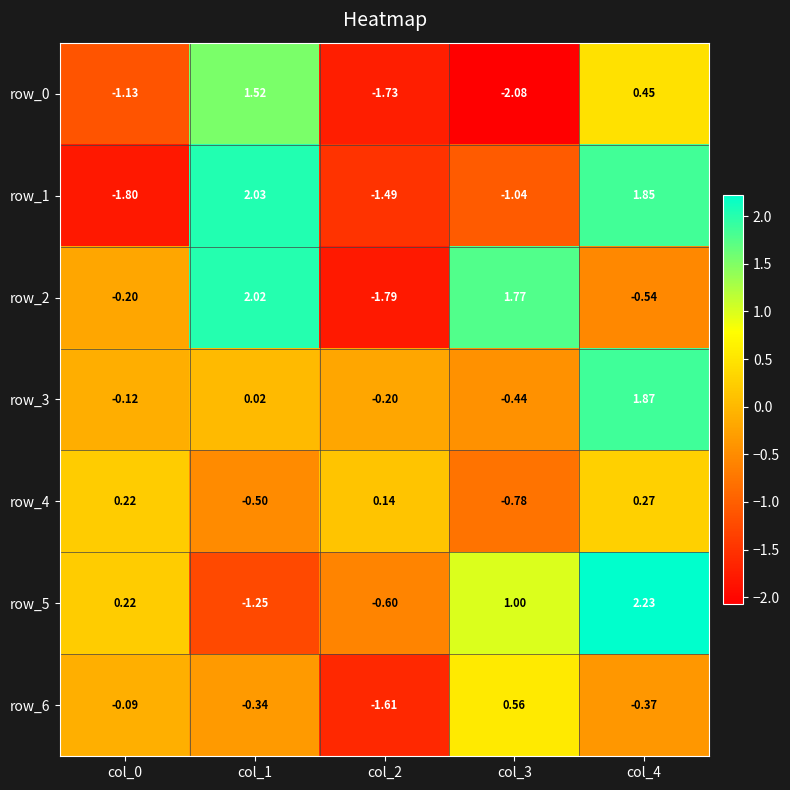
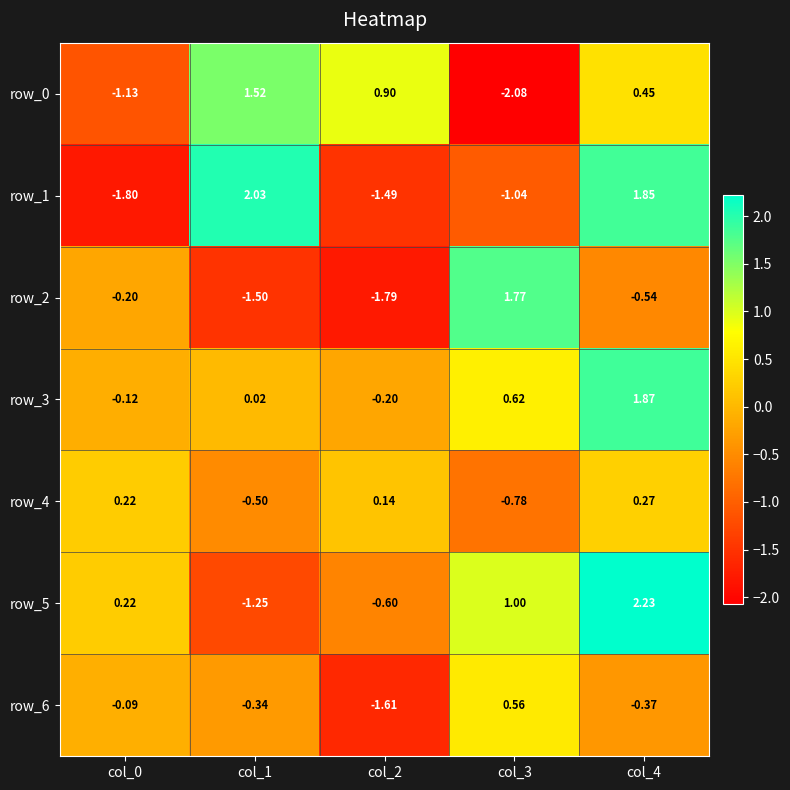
row_0, col_2: -1.73 -> 0.90
row_2, col_1: 2.02 -> -1.50
row_3, col_3: -0.44 -> 0.62
